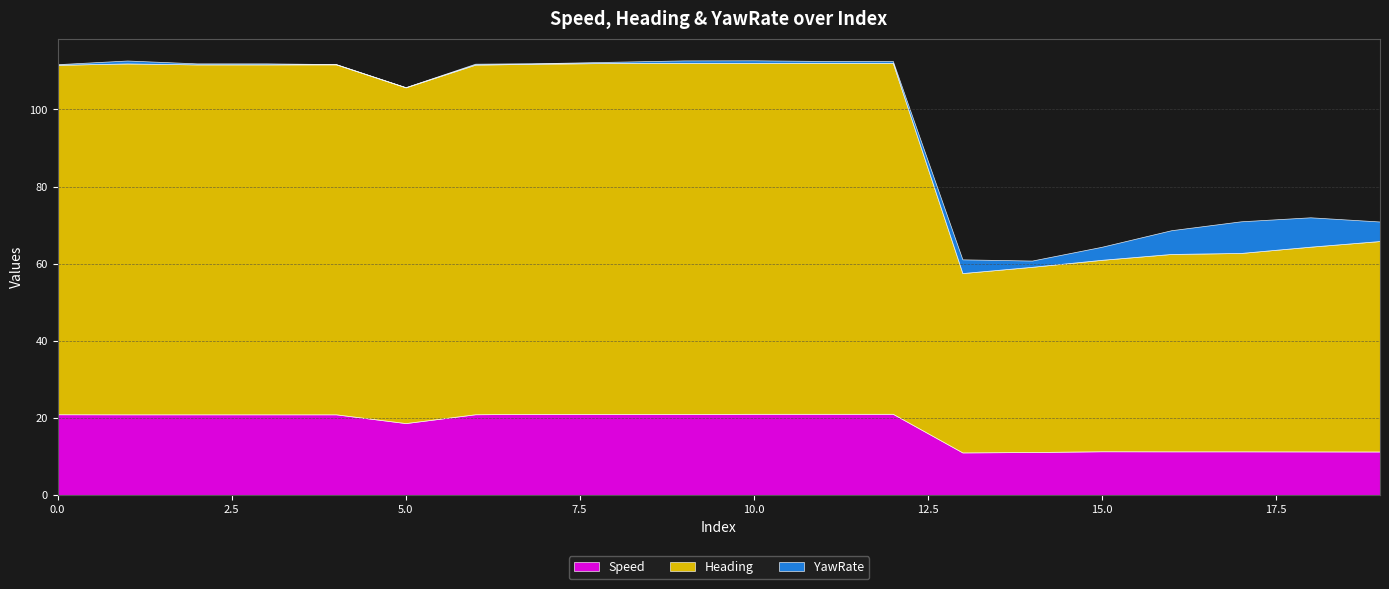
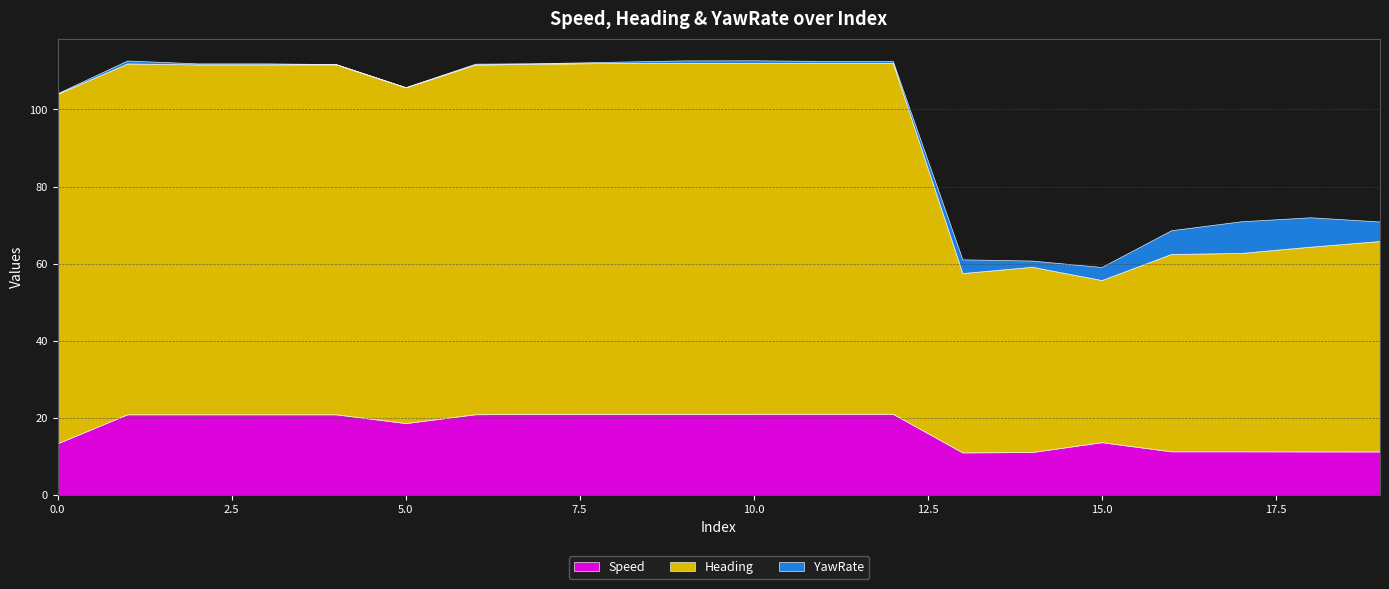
Speed, 0.0: 21 -> 13
Speed, 15.0: 11 -> 14
Heading, 15.0: 50 -> 42
